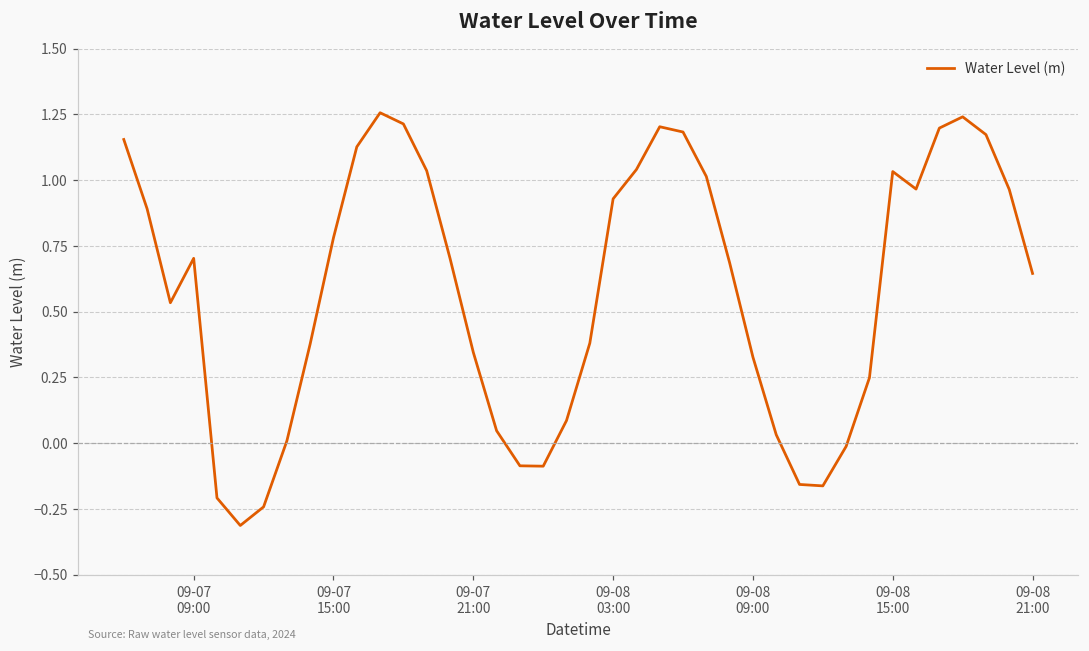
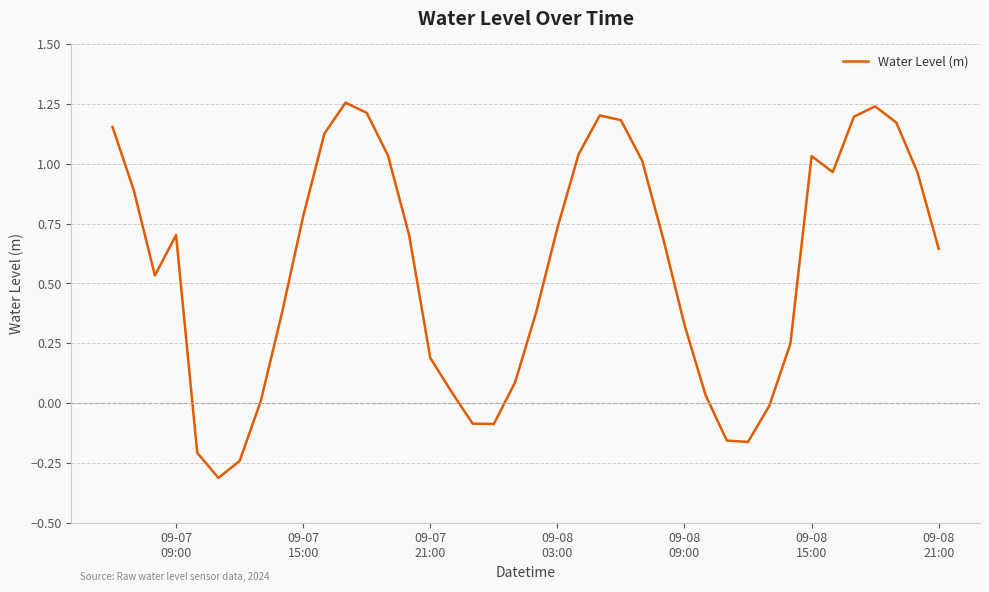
09-07 21:00: 0.35 -> 0.19
09-08 03:00: 0.93 -> 0.73
